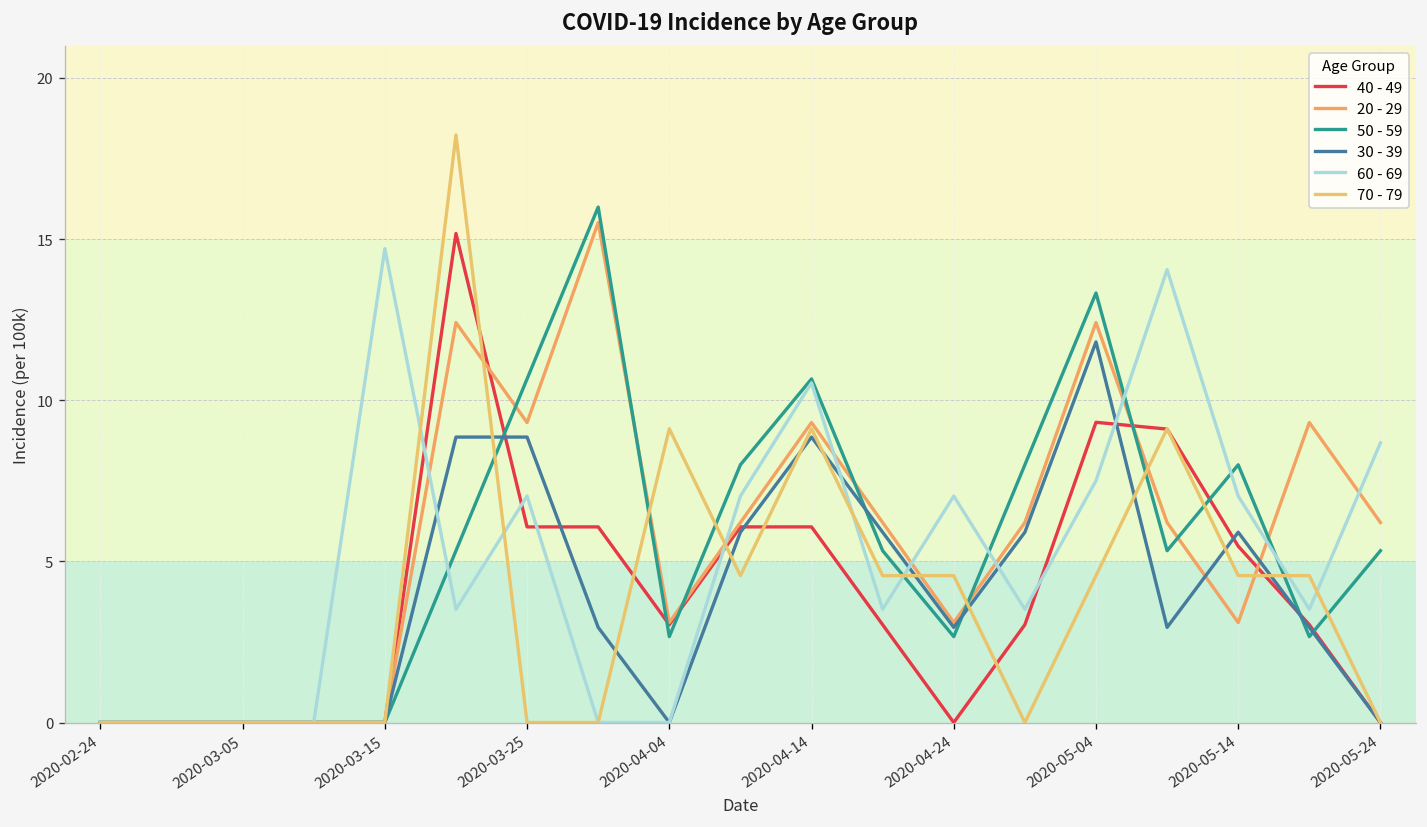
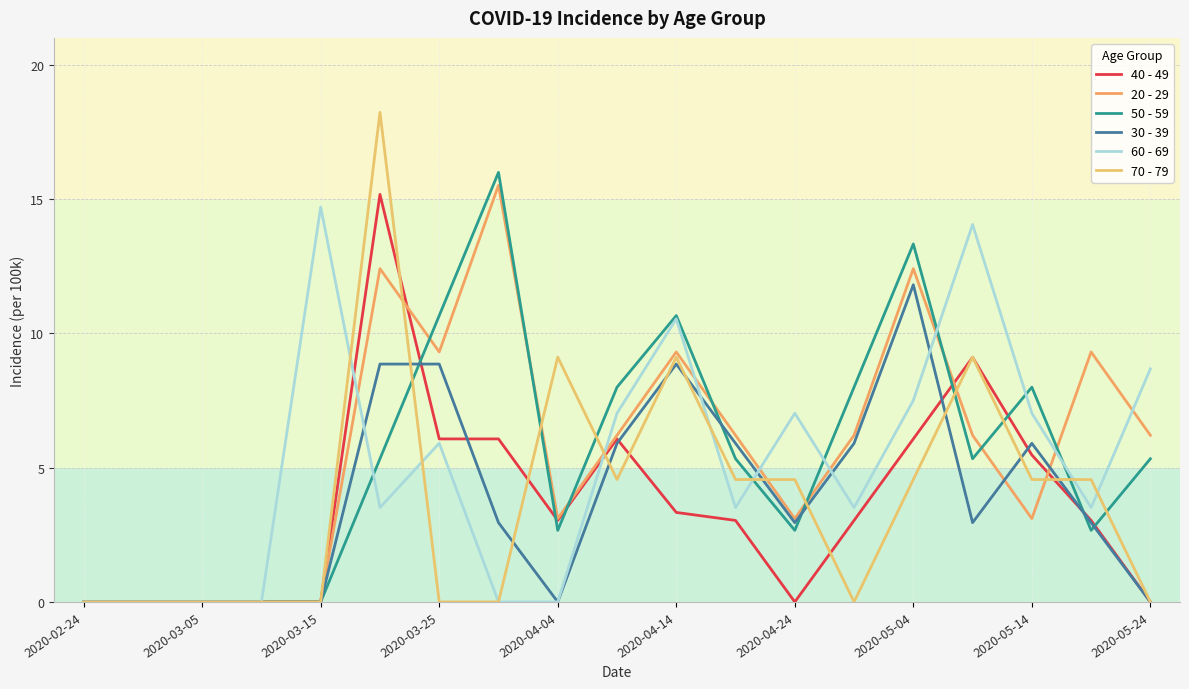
60 - 69, 2020-03-25: 7.0 -> 5.9
40 - 49, 2020-04-14: 6.1 -> 3.3
40 - 49, 2020-05-04: 9.3 -> 6.1
